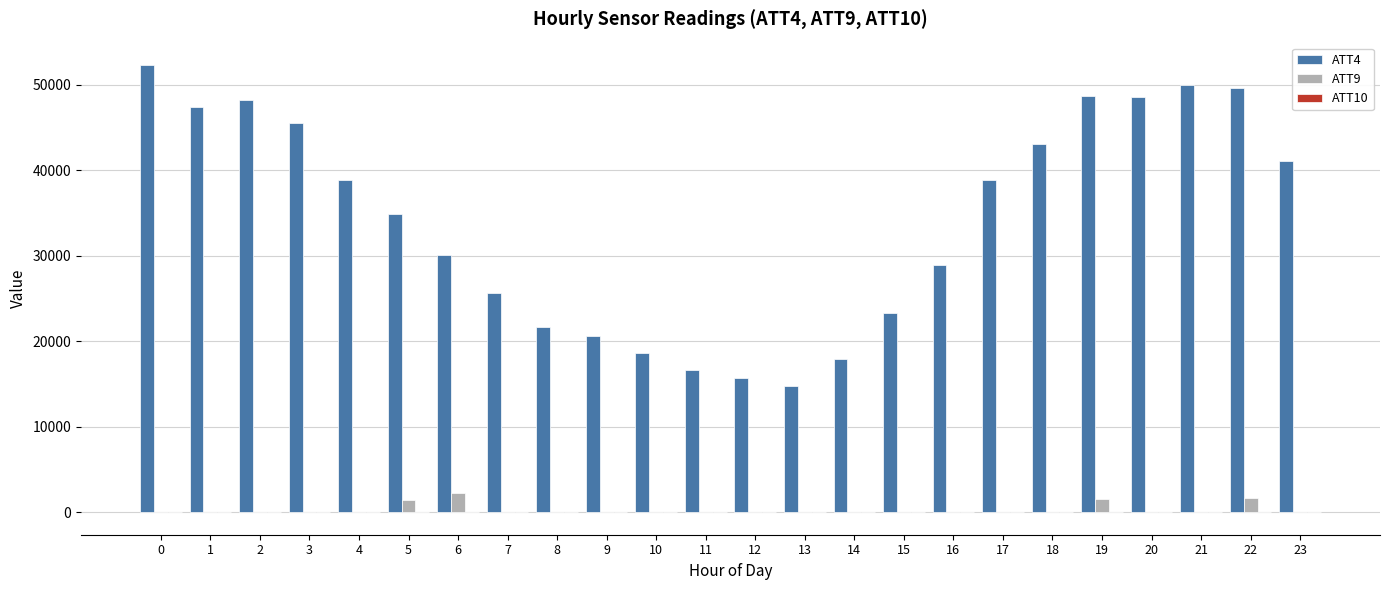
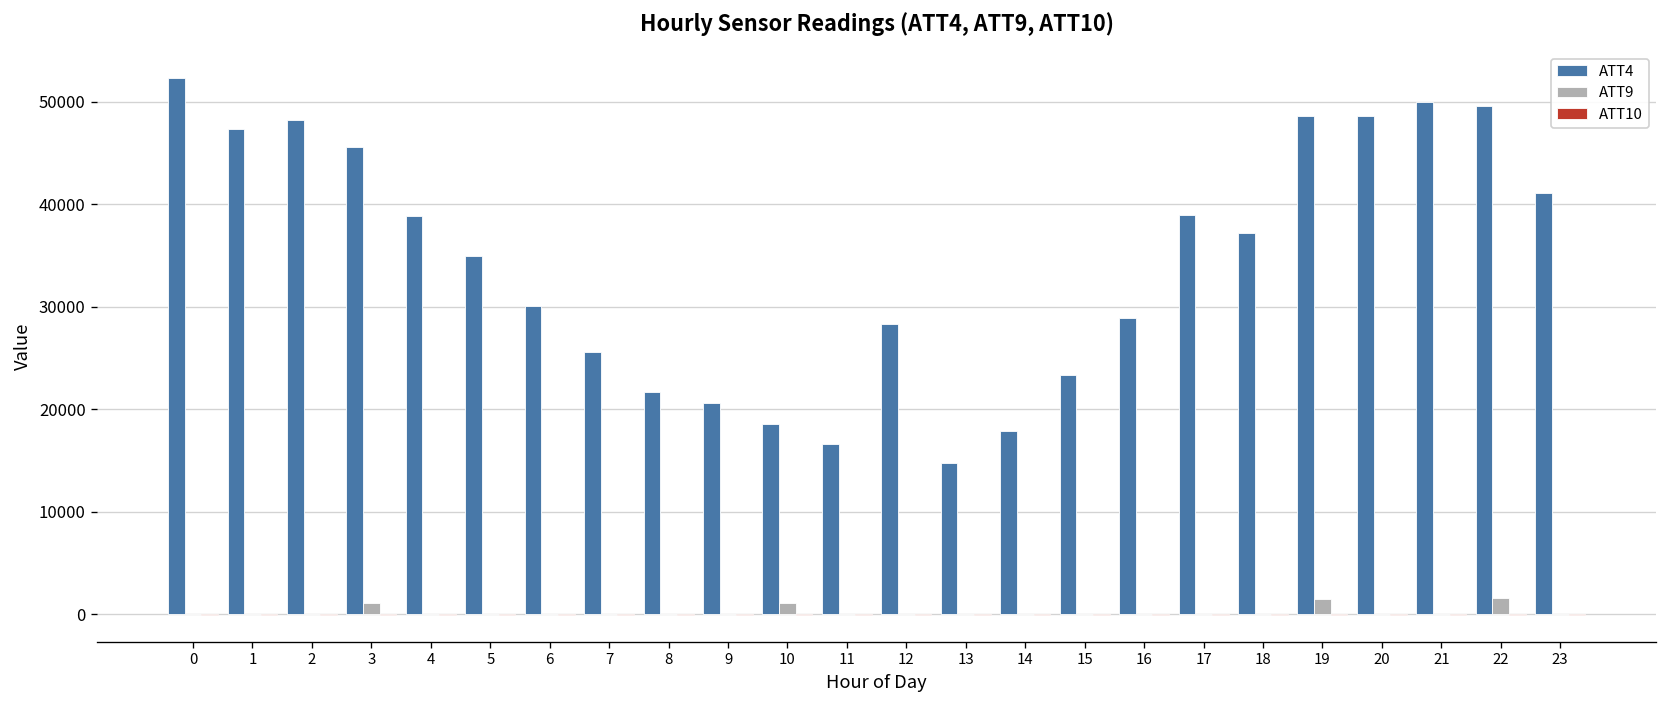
ATT9, 3: 0 -> 1000
ATT9, 5: 1000 -> 0
ATT9, 6: 2000 -> 0
ATT9, 10: 0 -> 1000
ATT4, 12: 16000 -> 28000
ATT4, 18: 43000 -> 37000
